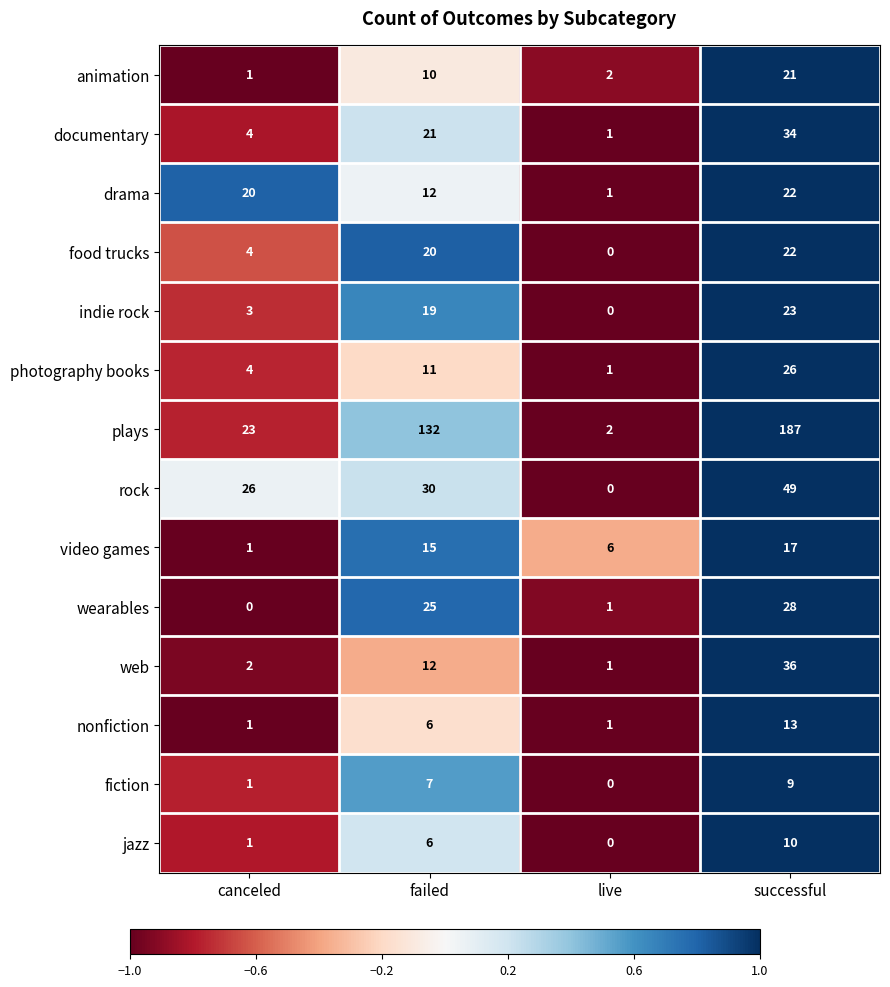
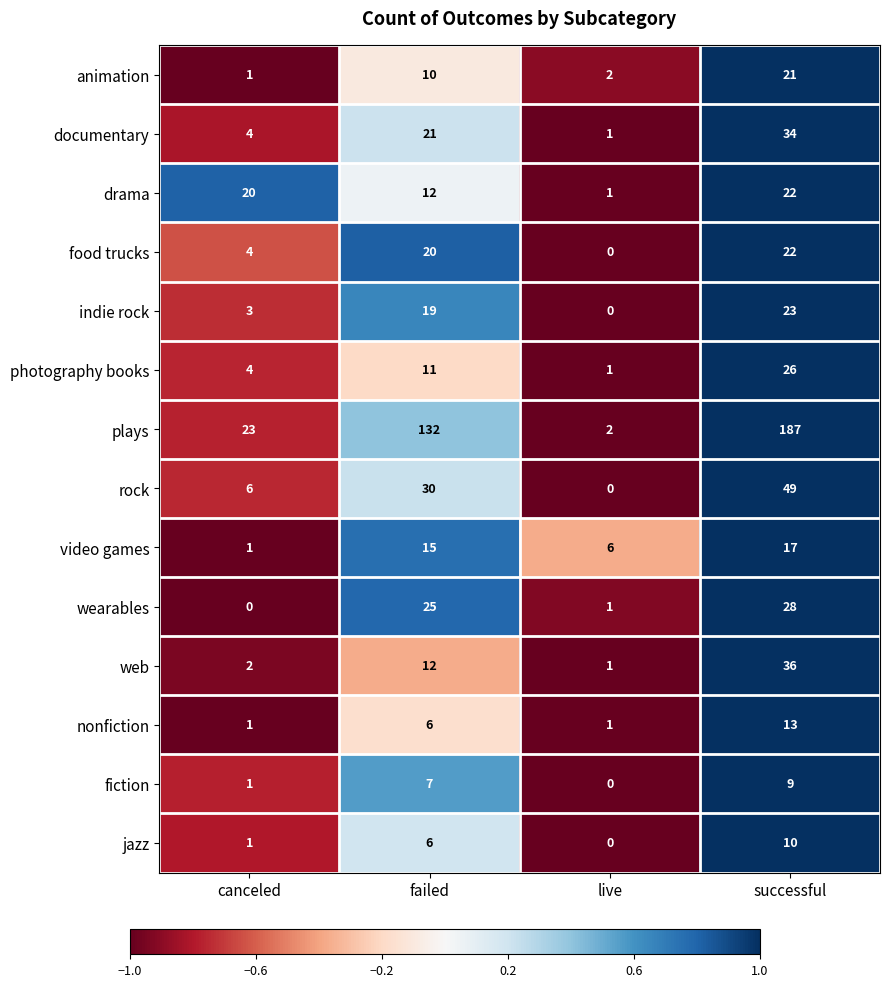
rock, canceled: 26 -> 6
